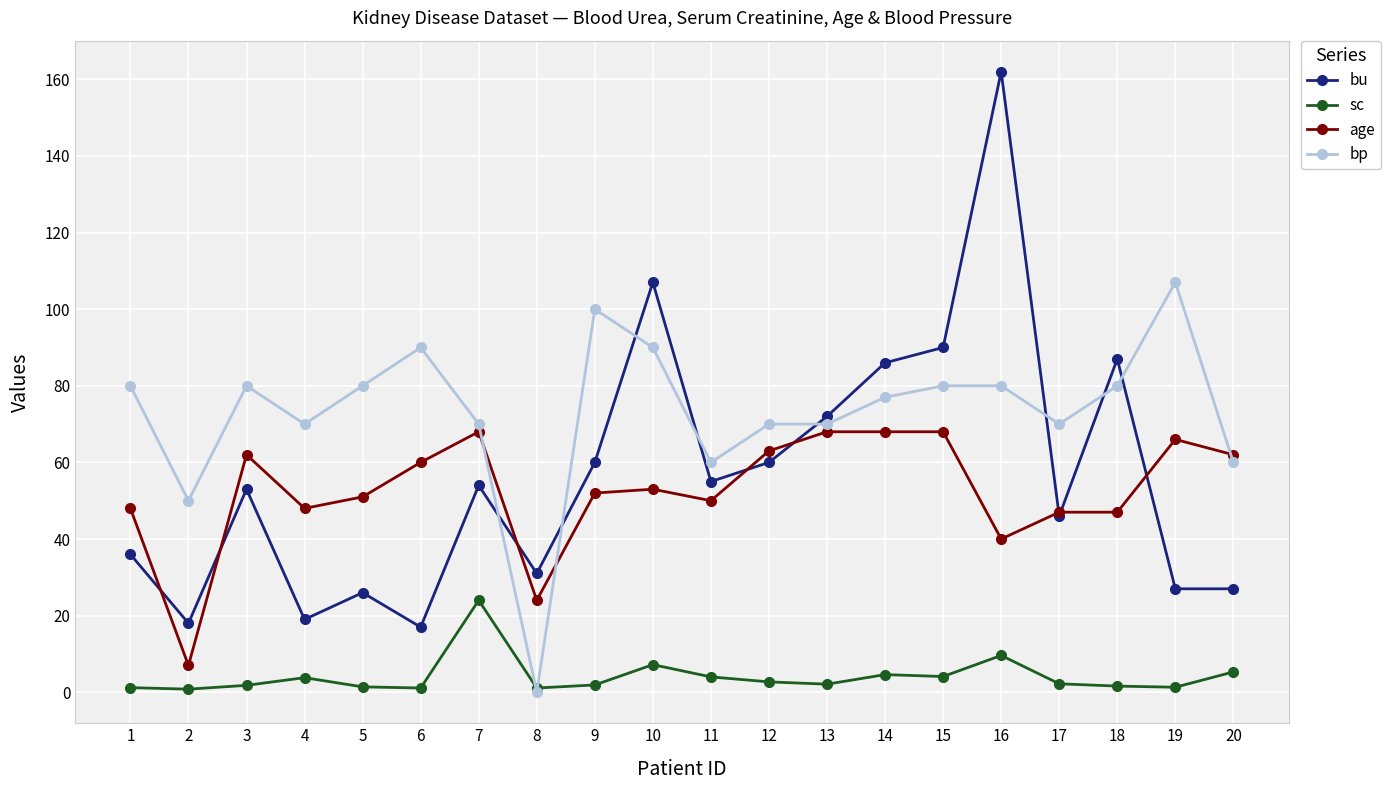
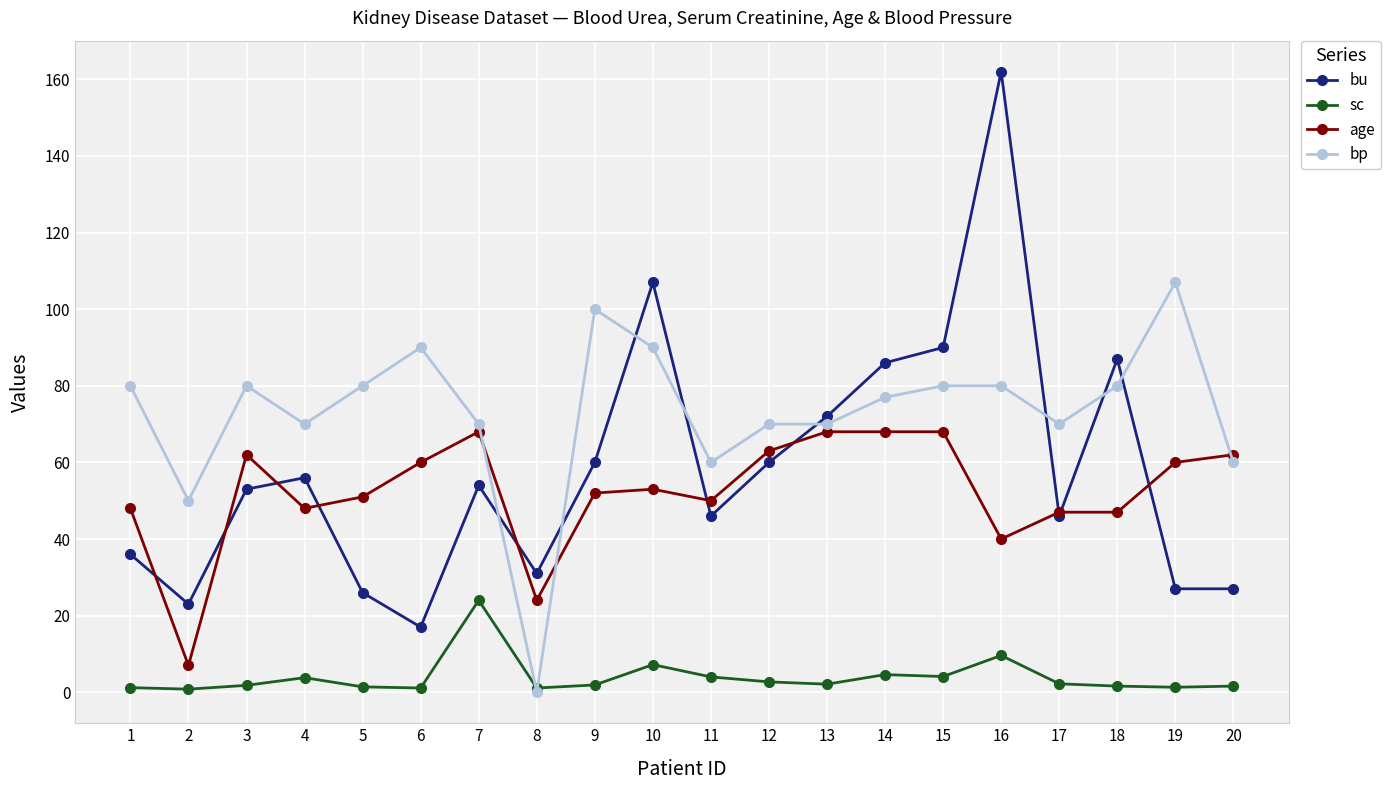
bu, 2: 18 -> 23
bu, 4: 19 -> 56
bu, 11: 55 -> 46
age, 19: 66 -> 60
sc, 20: 5 -> 2
